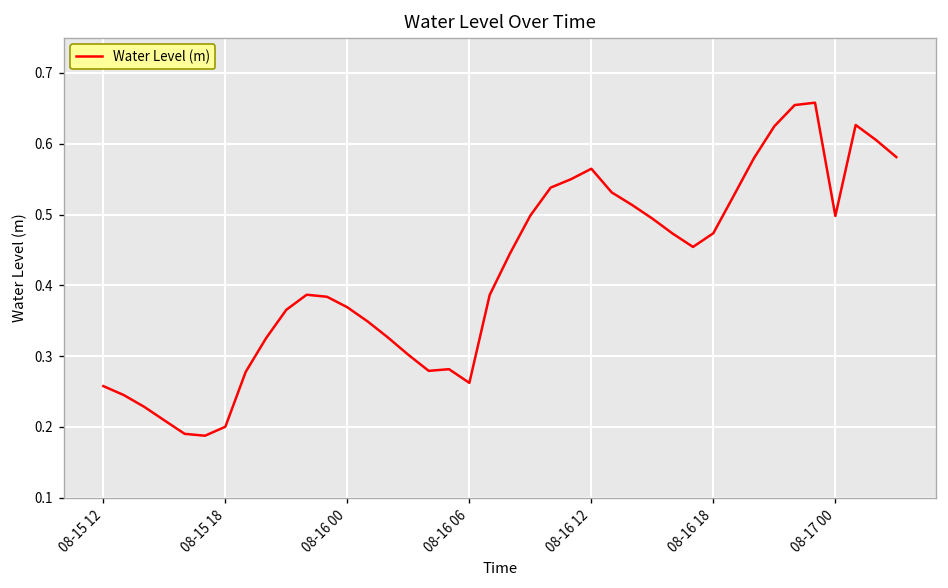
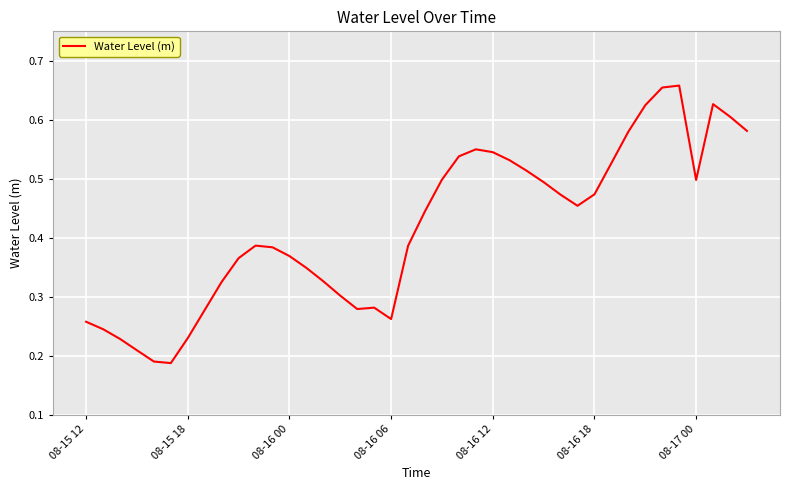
08-15 18: 0.20 -> 0.23
08-16 12: 0.56 -> 0.55
